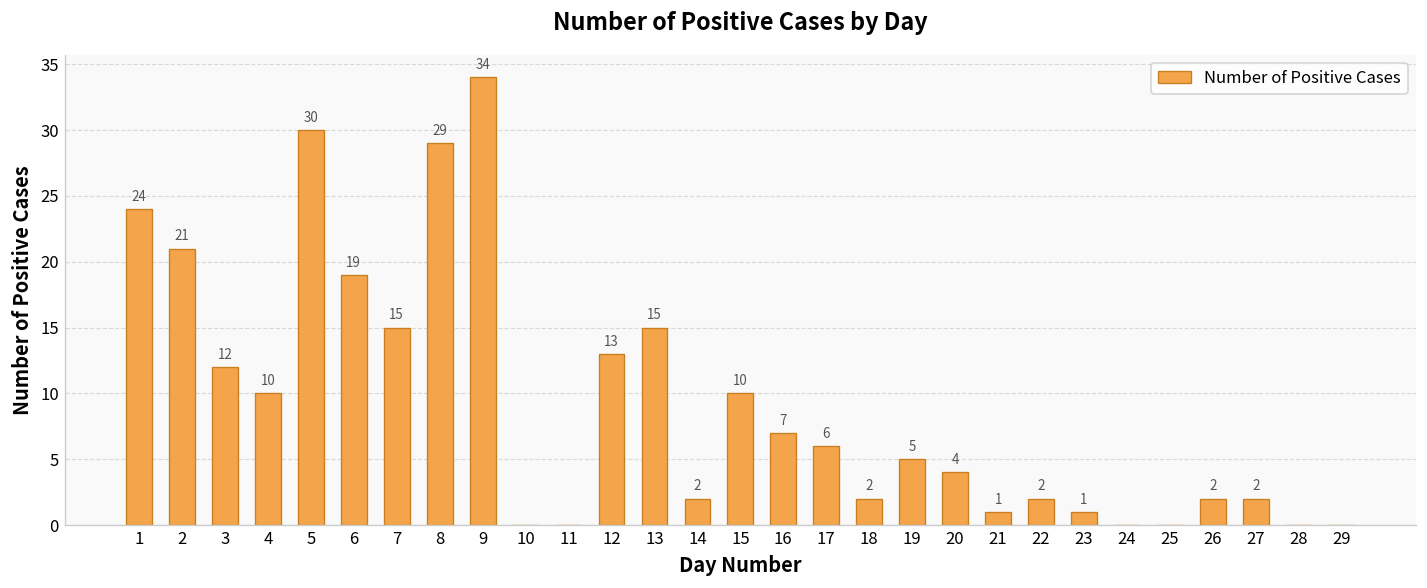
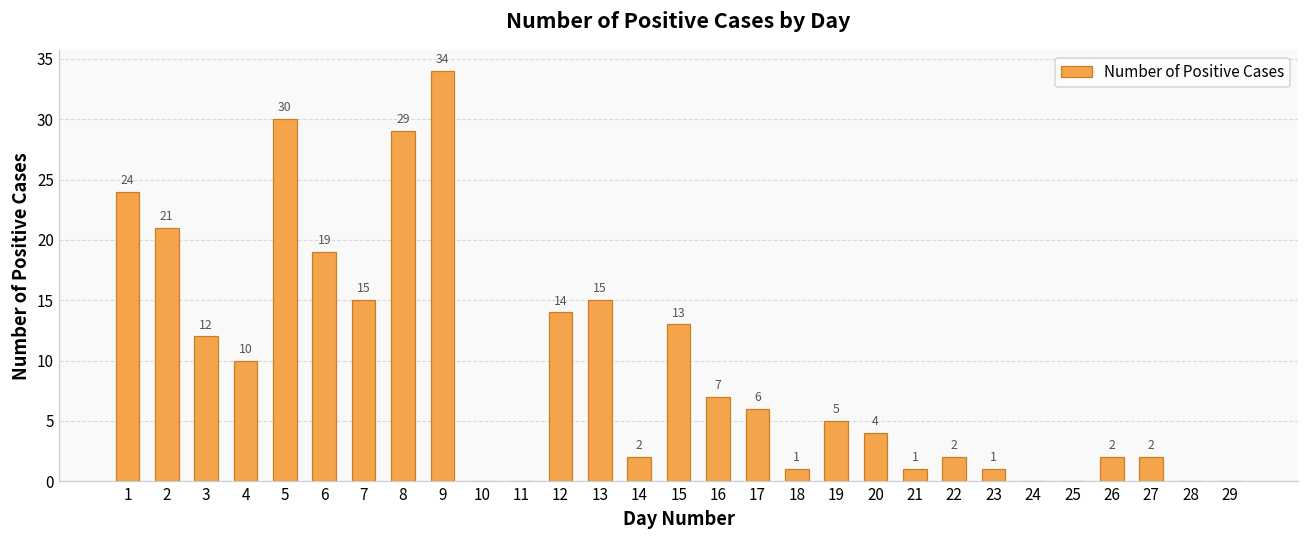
12: 13 -> 14
15: 10 -> 13
18: 2 -> 1
